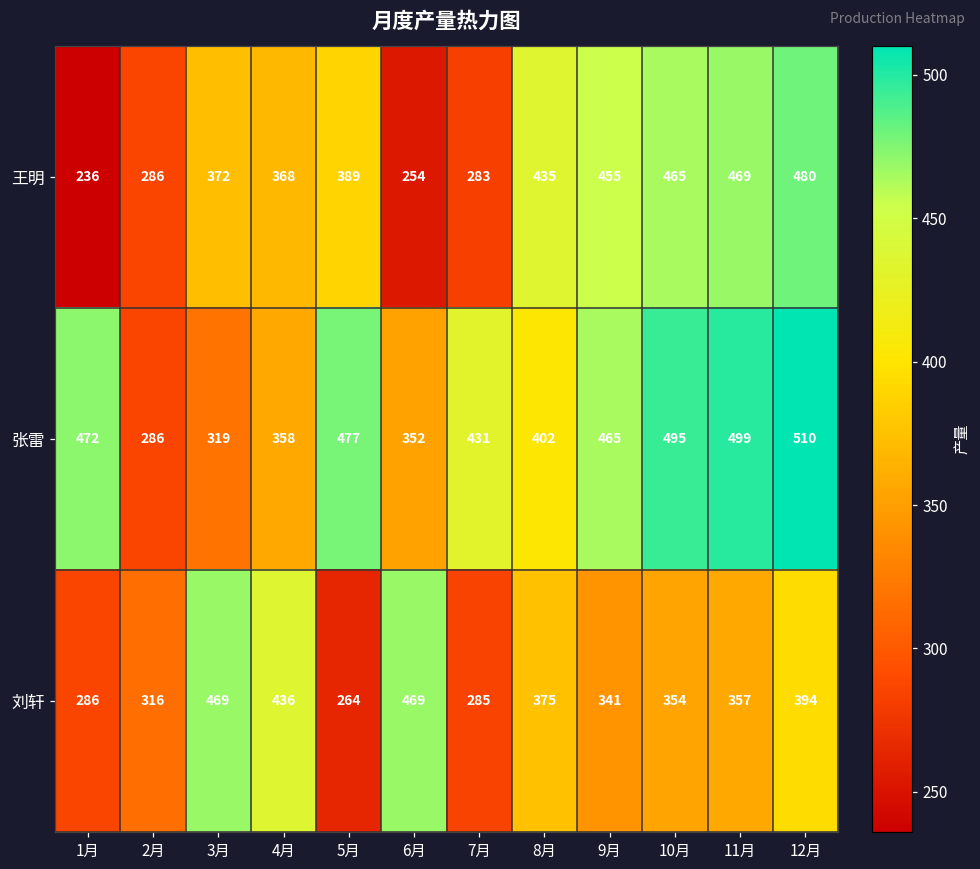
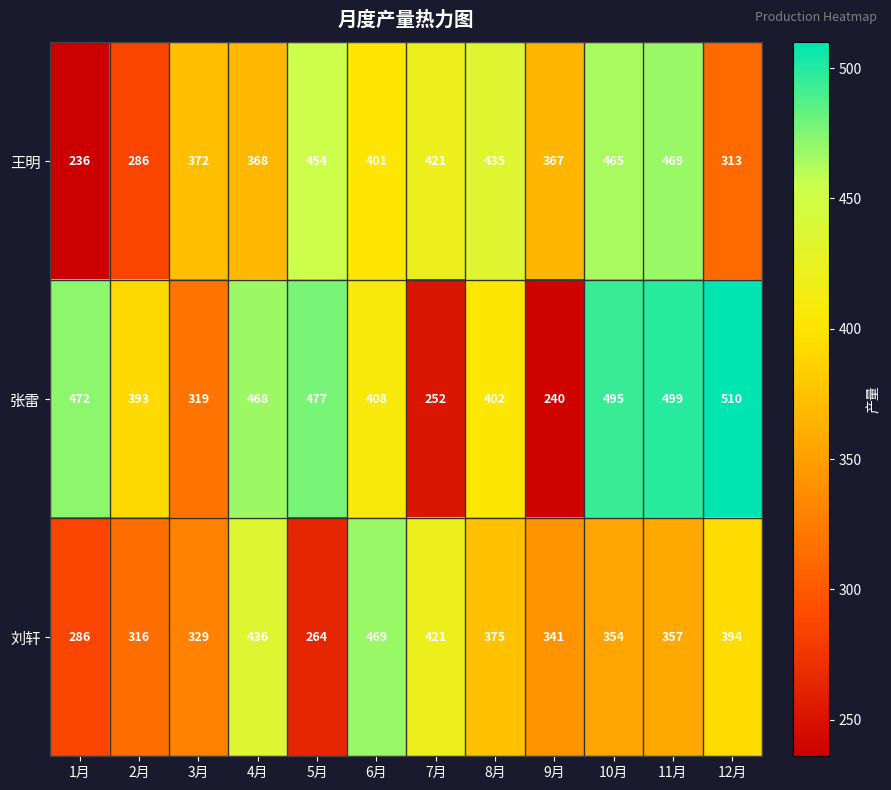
王明, 5月: 389 -> 454
王明, 6月: 254 -> 401
王明, 7月: 283 -> 421
王明, 9月: 455 -> 367
王明, 12月: 480 -> 313
张雷, 2月: 286 -> 393
张雷, 4月: 358 -> 468
张雷, 6月: 352 -> 408
张雷, 7月: 431 -> 252
张雷, 9月: 465 -> 240
刘轩, 3月: 469 -> 329
刘轩, 7月: 285 -> 421
